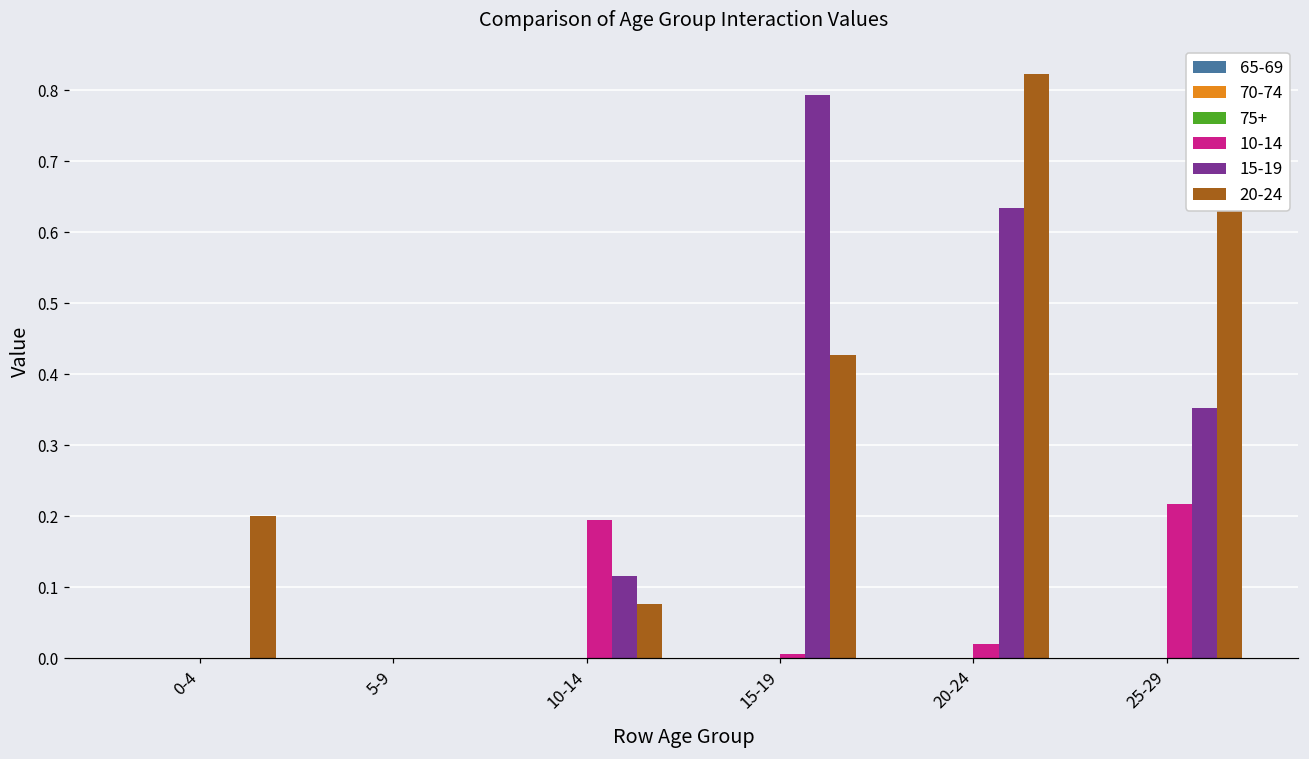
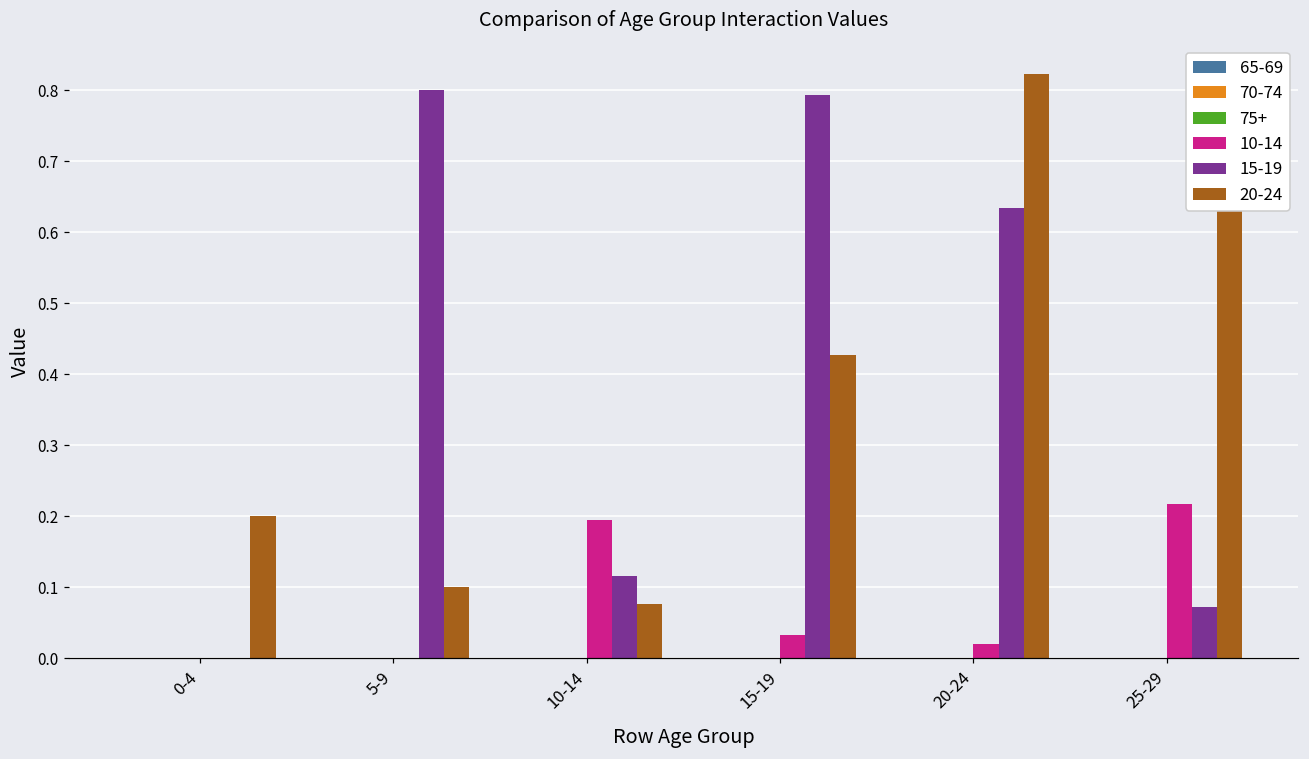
15-19, 5-9: 0.0 -> 0.8
20-24, 5-9: 0.0 -> 0.1
10-14, 15-19: 0.01 -> 0.03
15-19, 25-29: 0.35 -> 0.07
